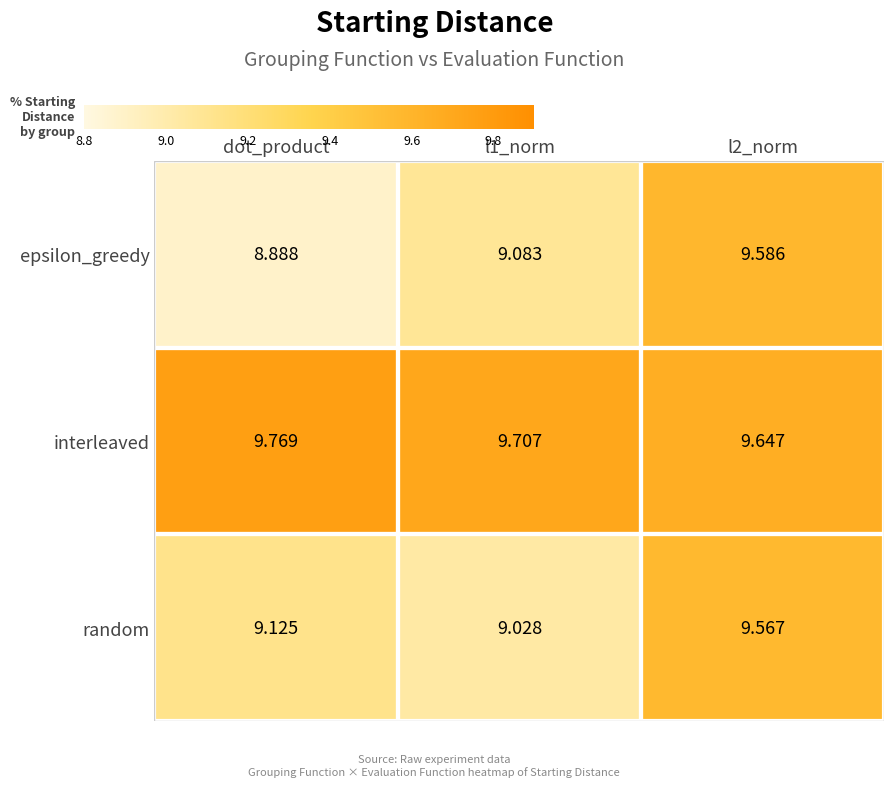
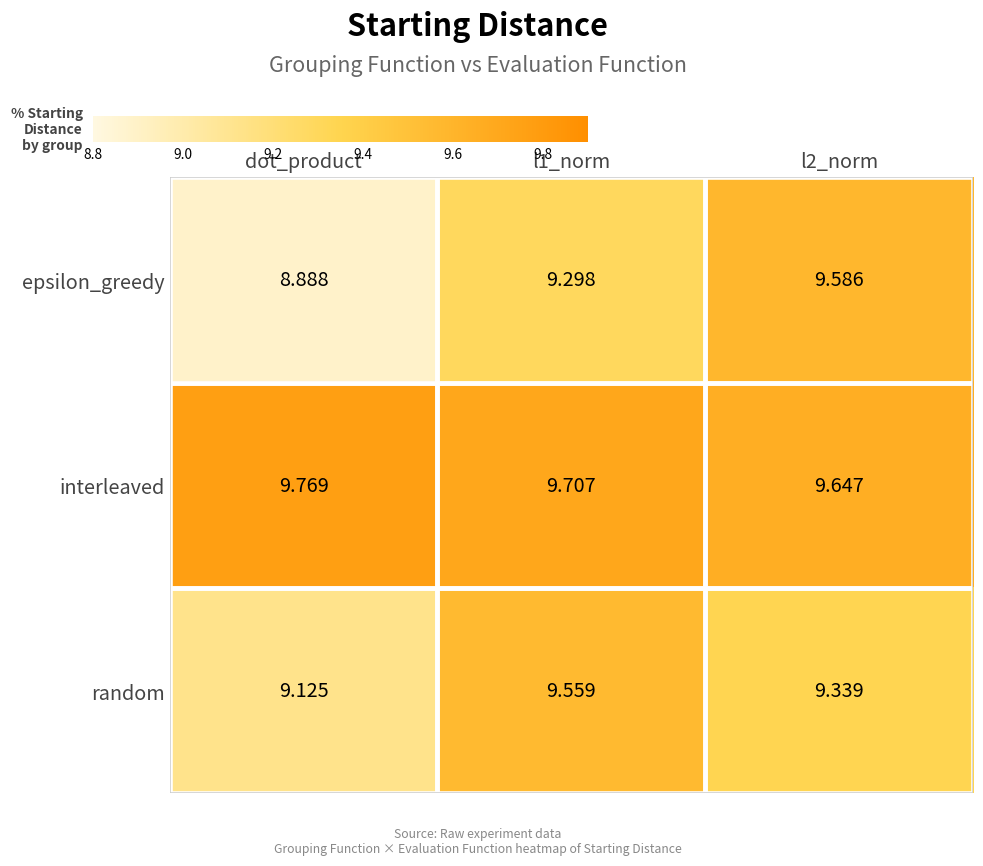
epsilon_greedy, l1_norm: 9.083 -> 9.298
random, l1_norm: 9.028 -> 9.559
random, l2_norm: 9.567 -> 9.339
